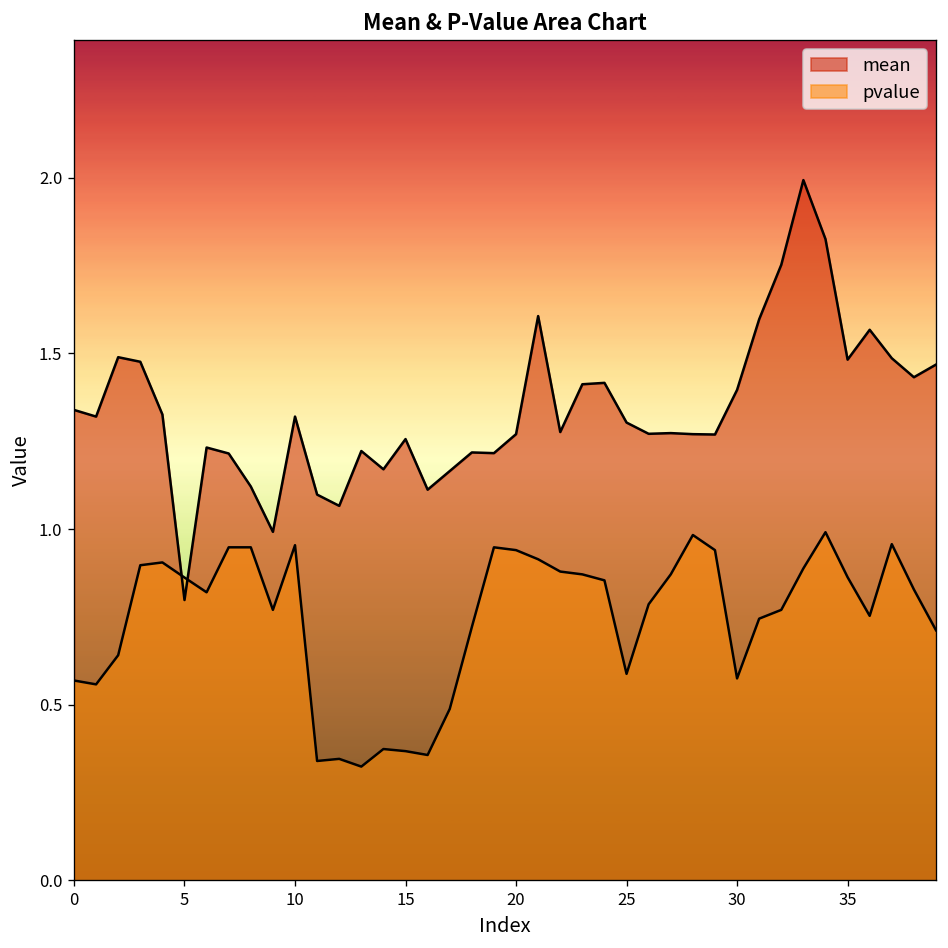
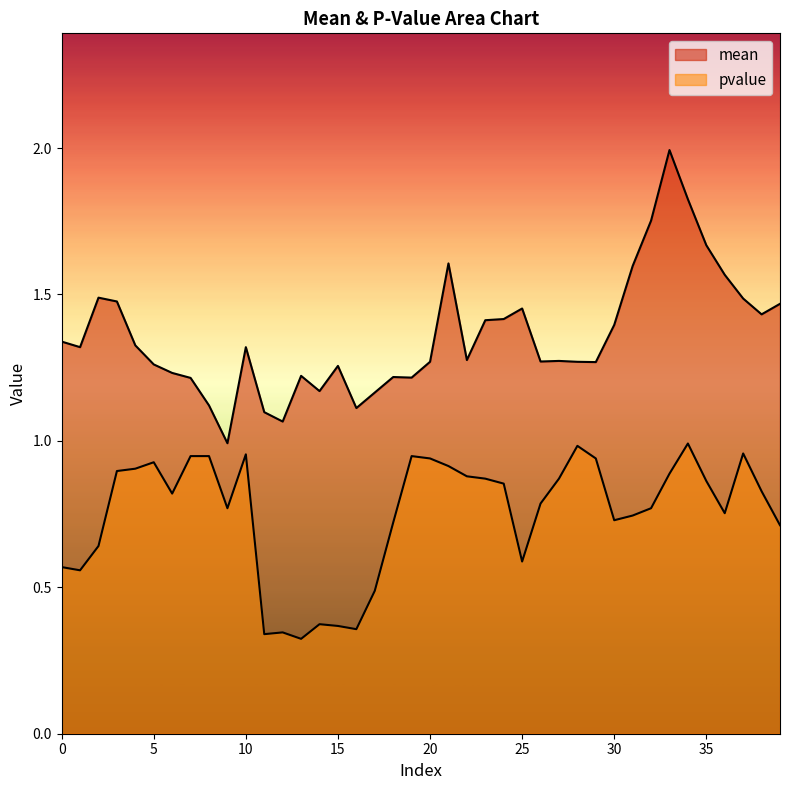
mean, 5: 0.80 -> 1.26
pvalue, 5: 0.86 -> 0.93
mean, 25: 1.30 -> 1.45
pvalue, 30: 0.58 -> 0.73
mean, 35: 1.48 -> 1.67
